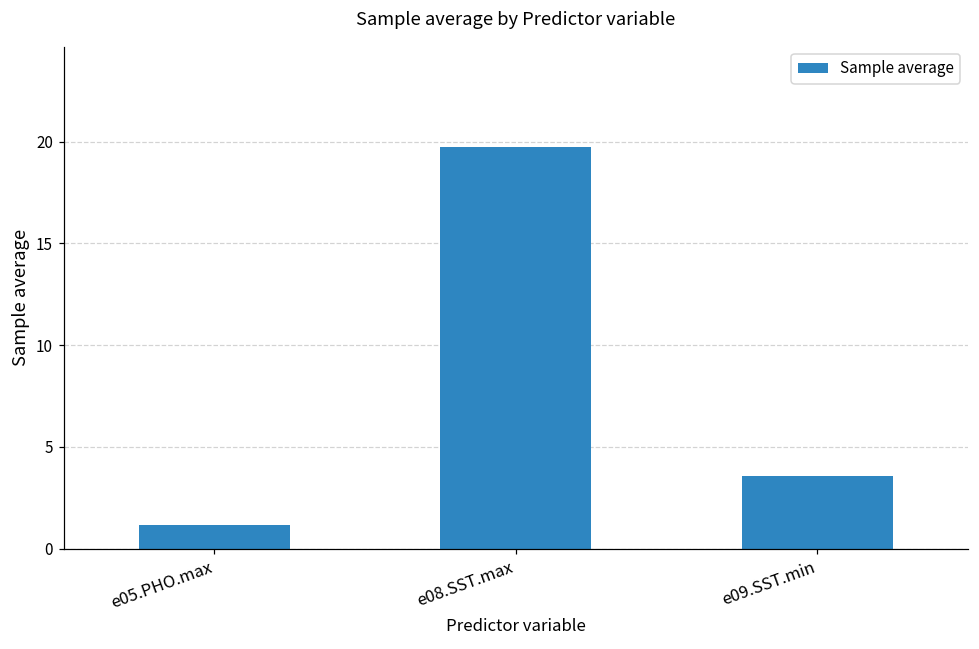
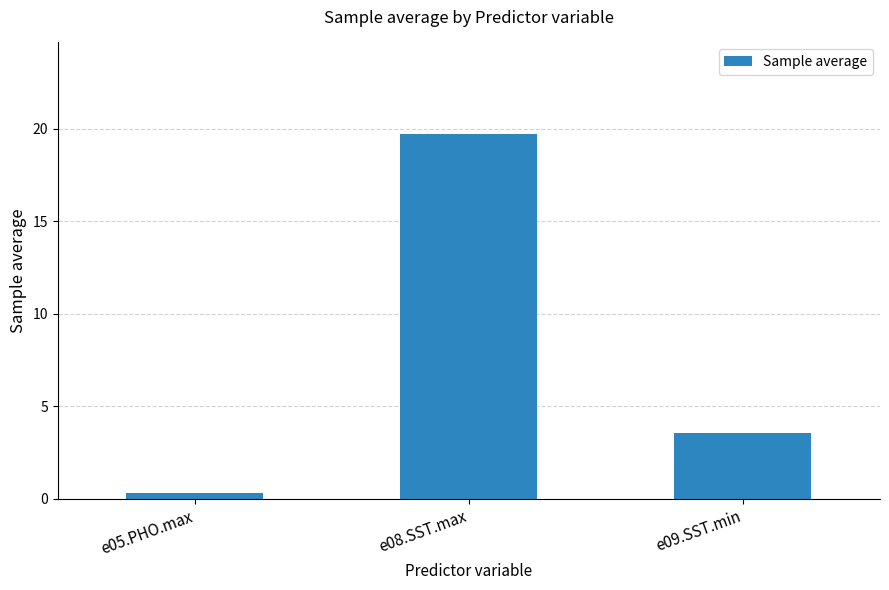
e05.PHO.max: 1.2 -> 0.3
